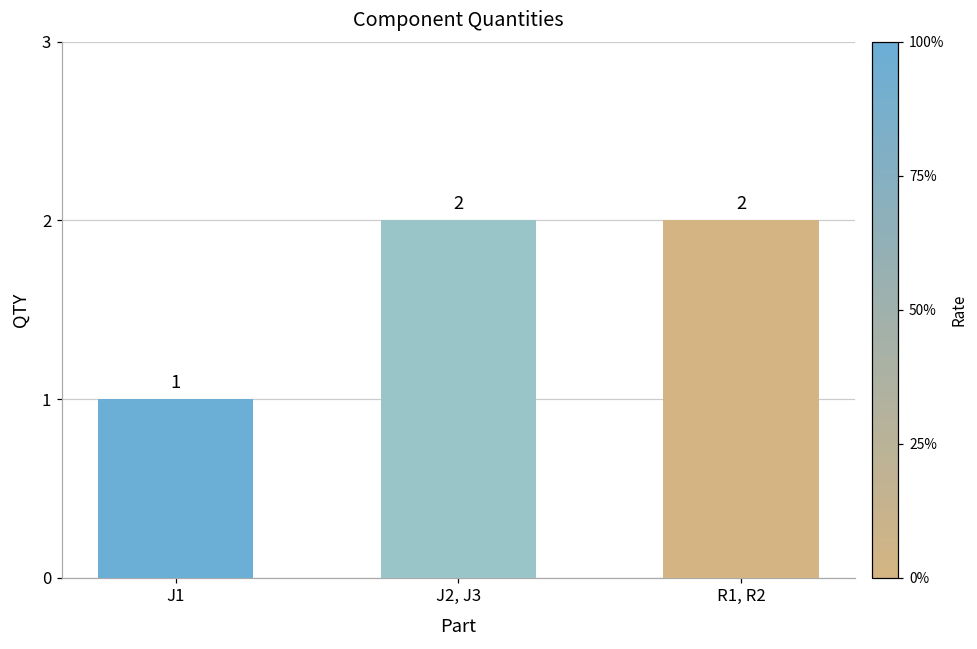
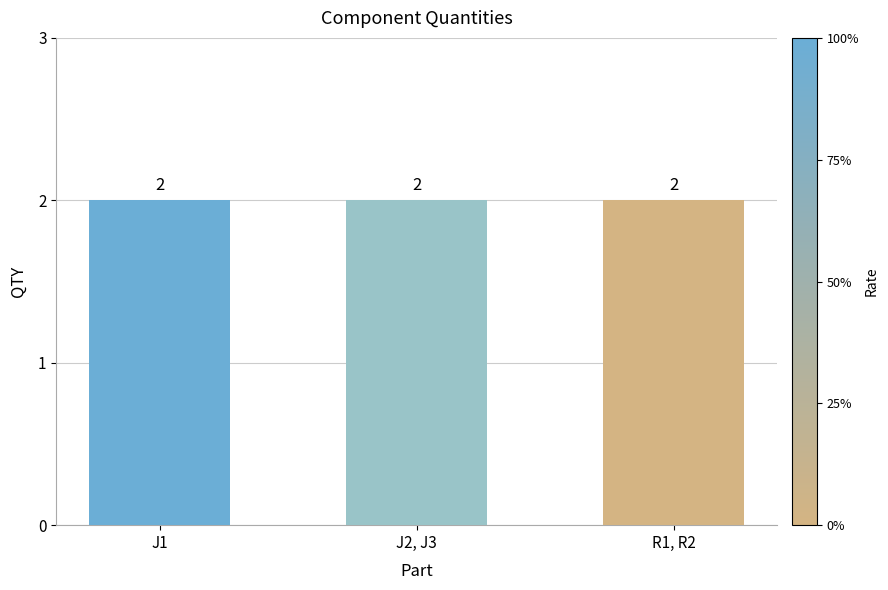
J1: 1 -> 2
